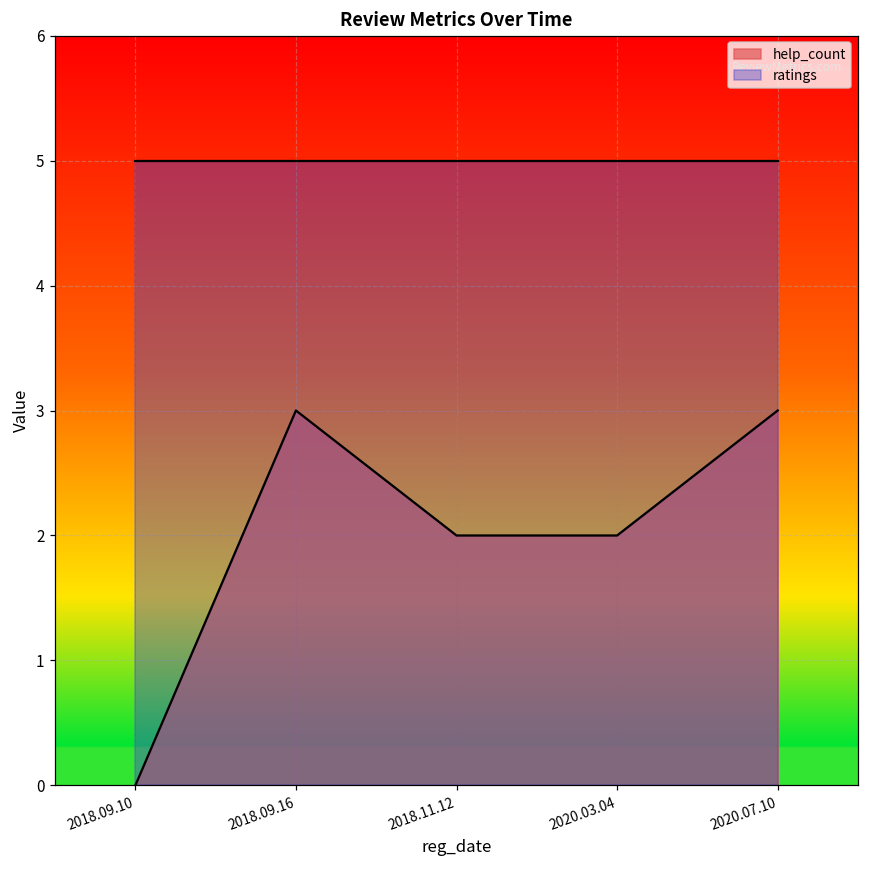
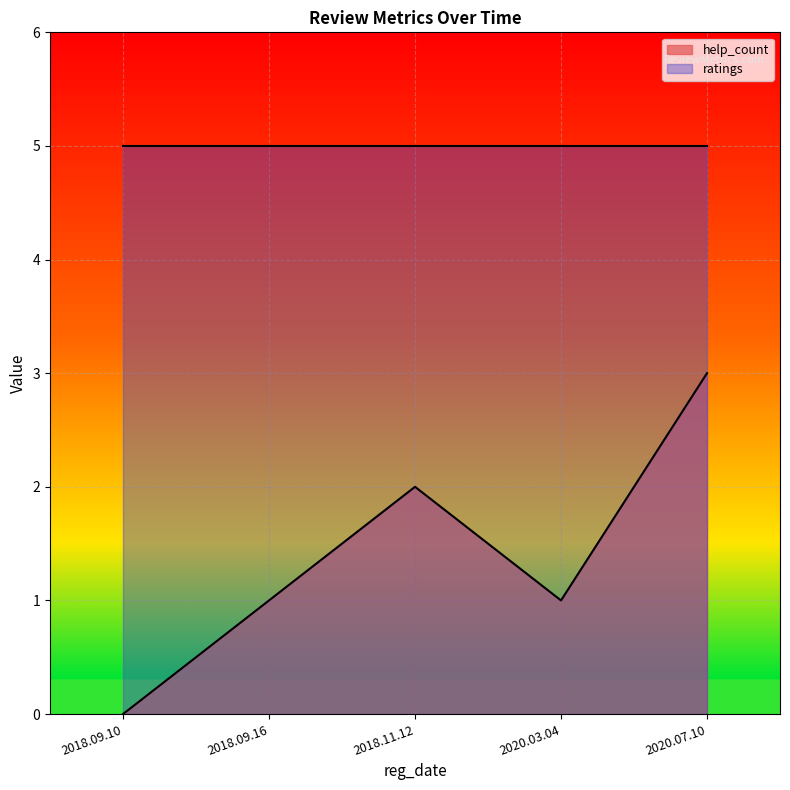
help_count, 2018.09.16: 3 -> 1
help_count, 2020.03.04: 2 -> 1
